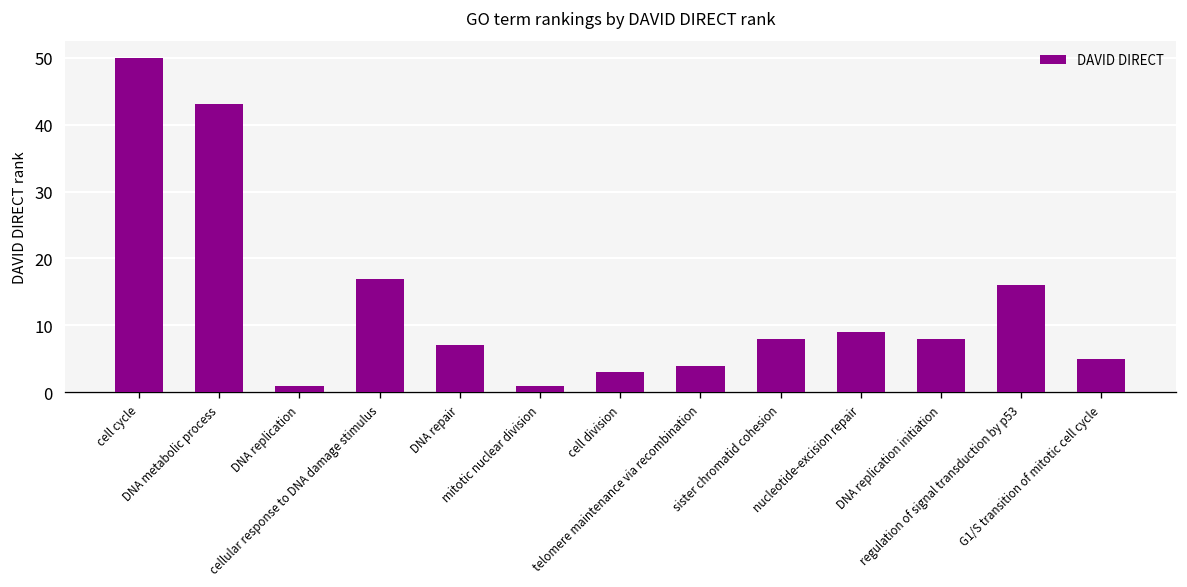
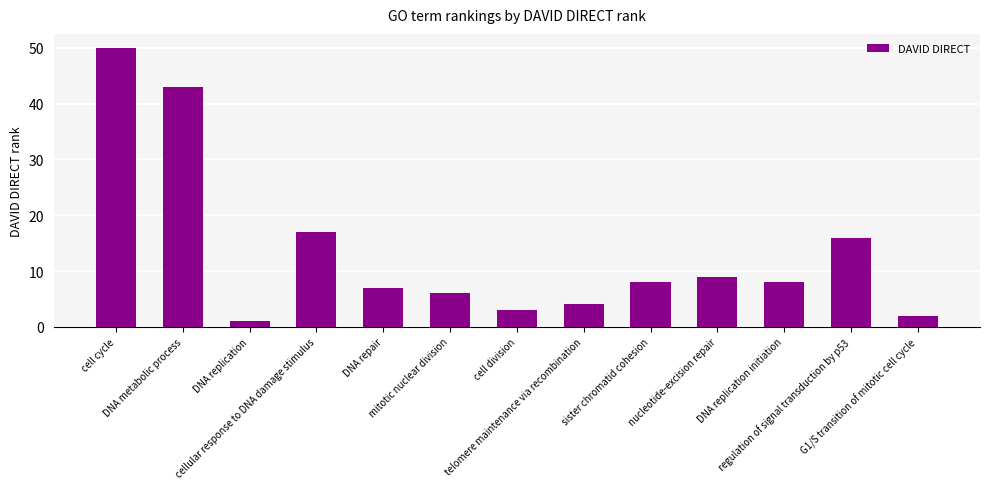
mitotic nuclear division: 1 -> 6
G1/S transition of mitotic cell cycle: 5 -> 2
